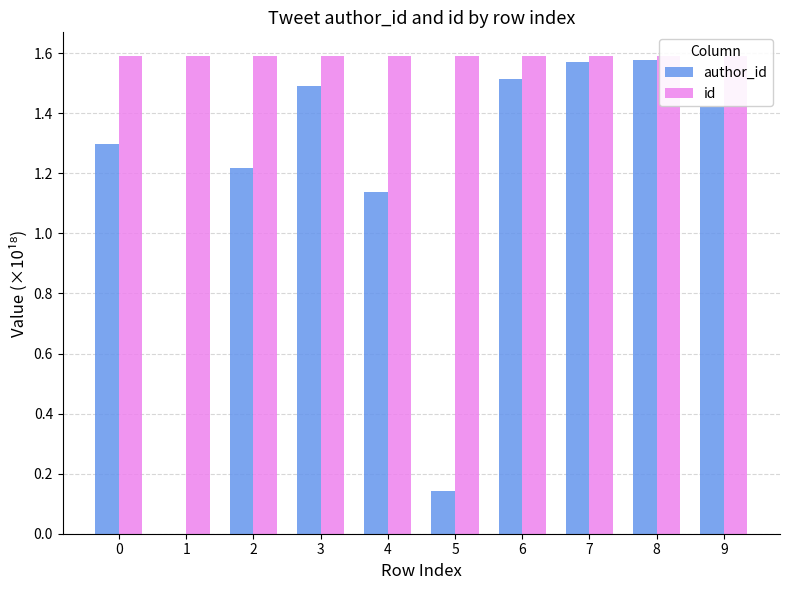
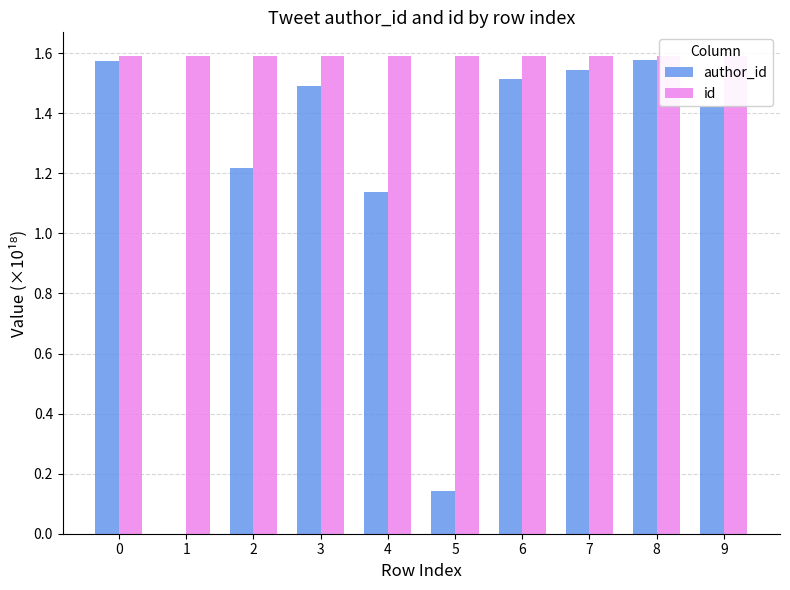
author_id, 0: 1.30 -> 1.58
author_id, 7: 1.57 -> 1.54
